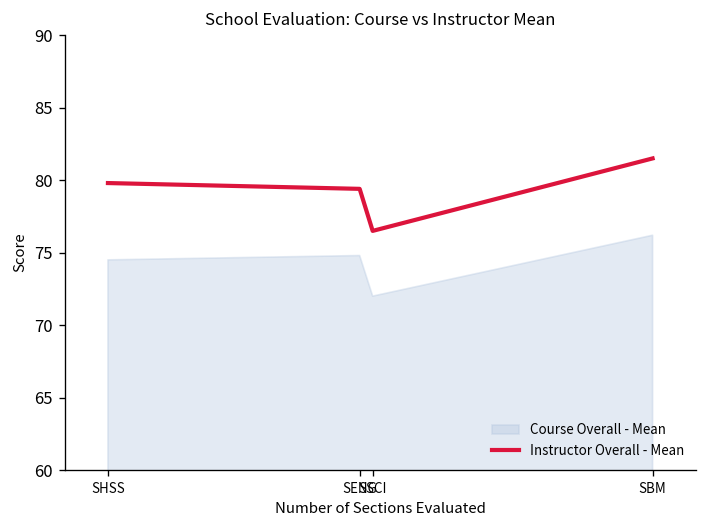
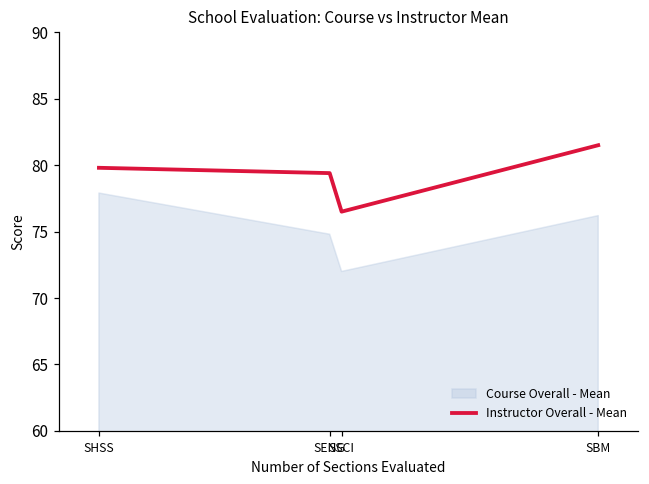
Course Overall - Mean, SHSS: 74.5 -> 77.9
